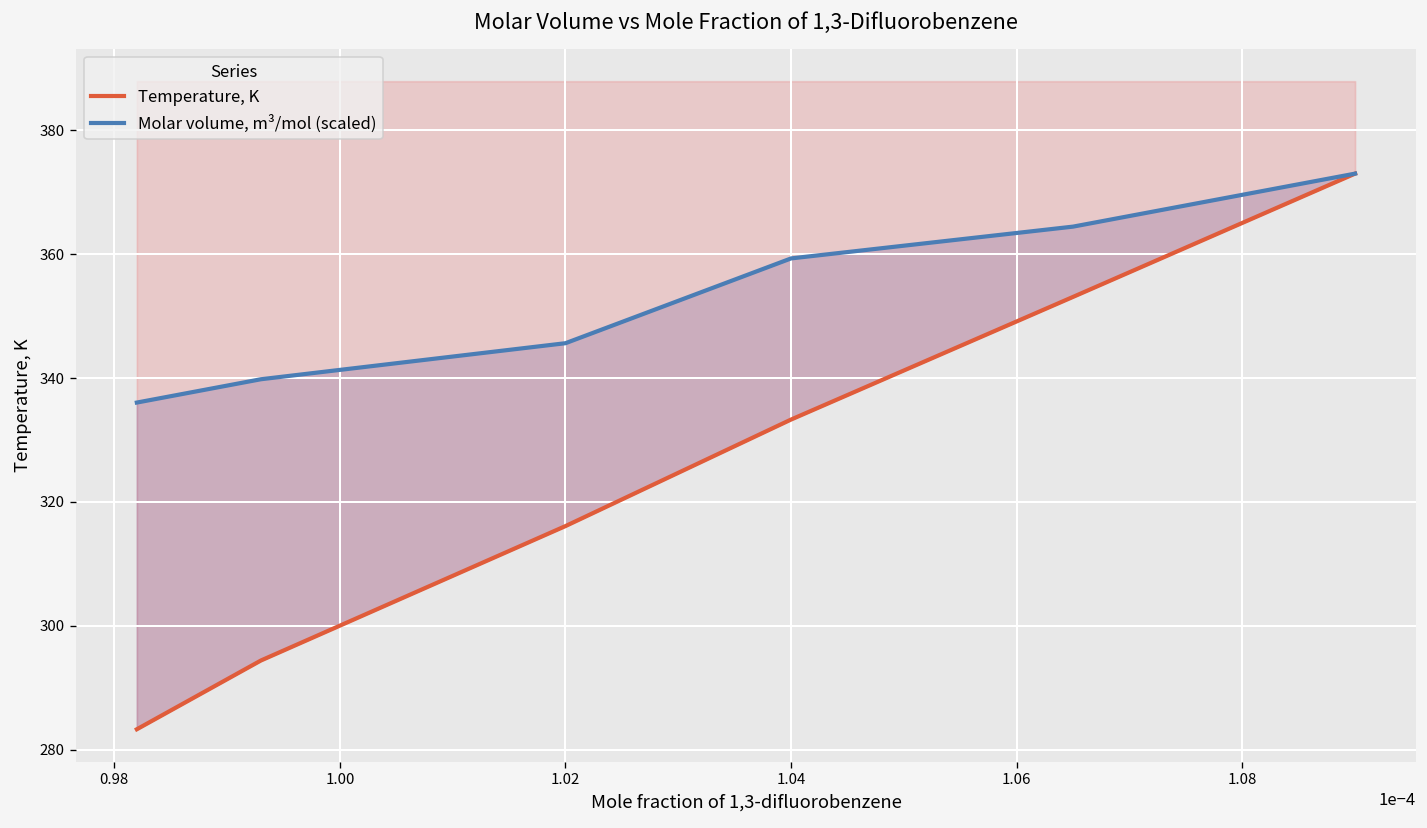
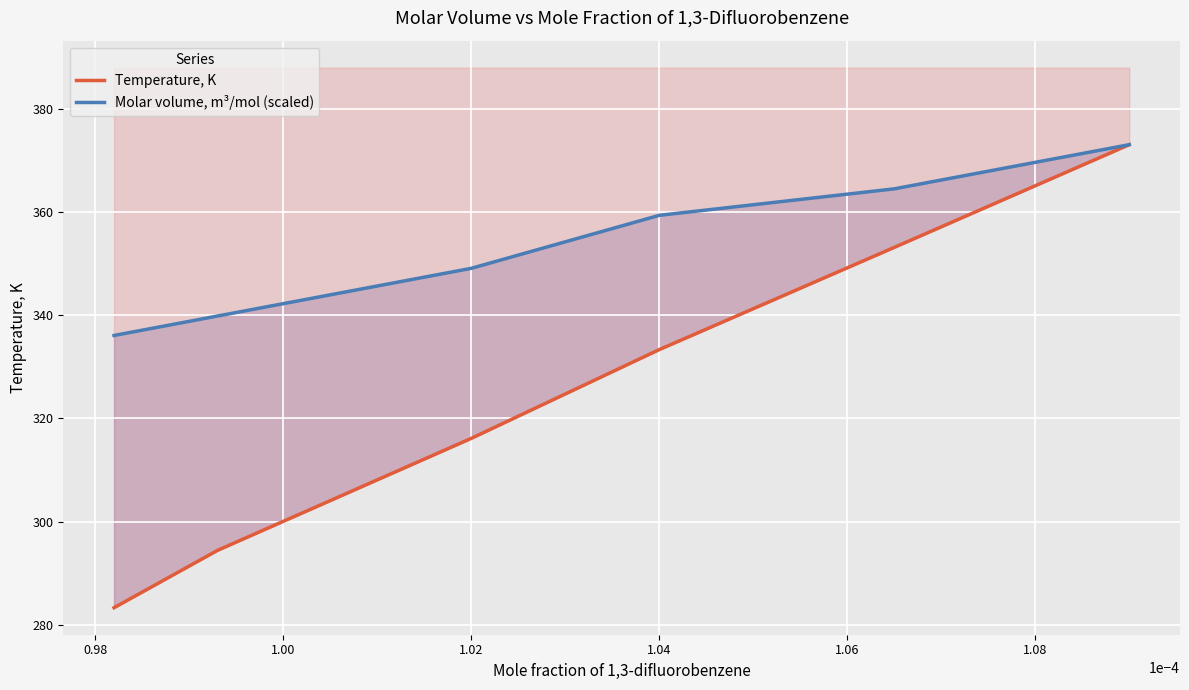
Molar volume, m³/mol (scaled), 1.02: 346 -> 349
